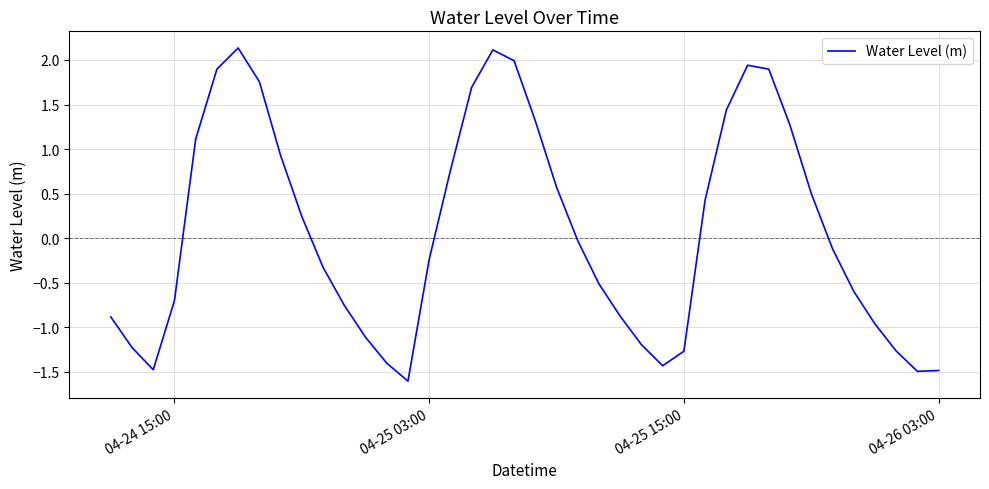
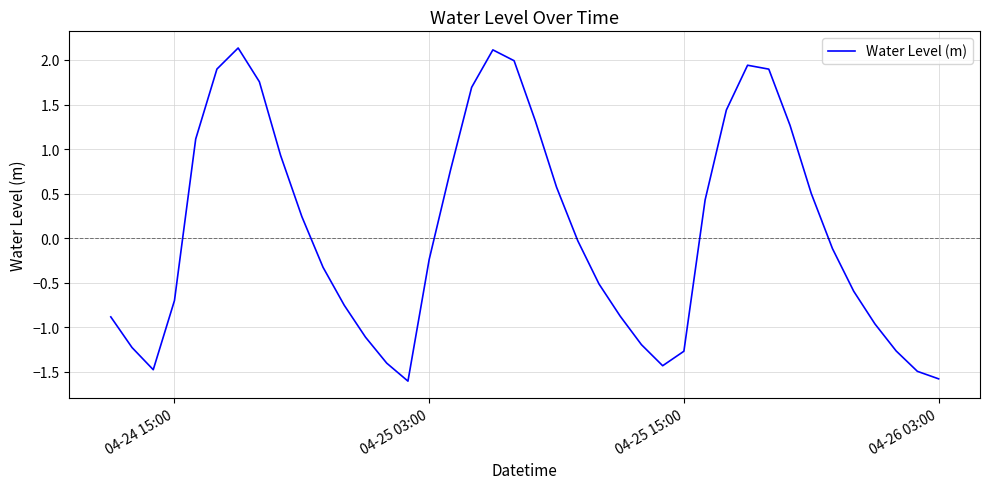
04-26 03:00: -1.5 -> -1.6
